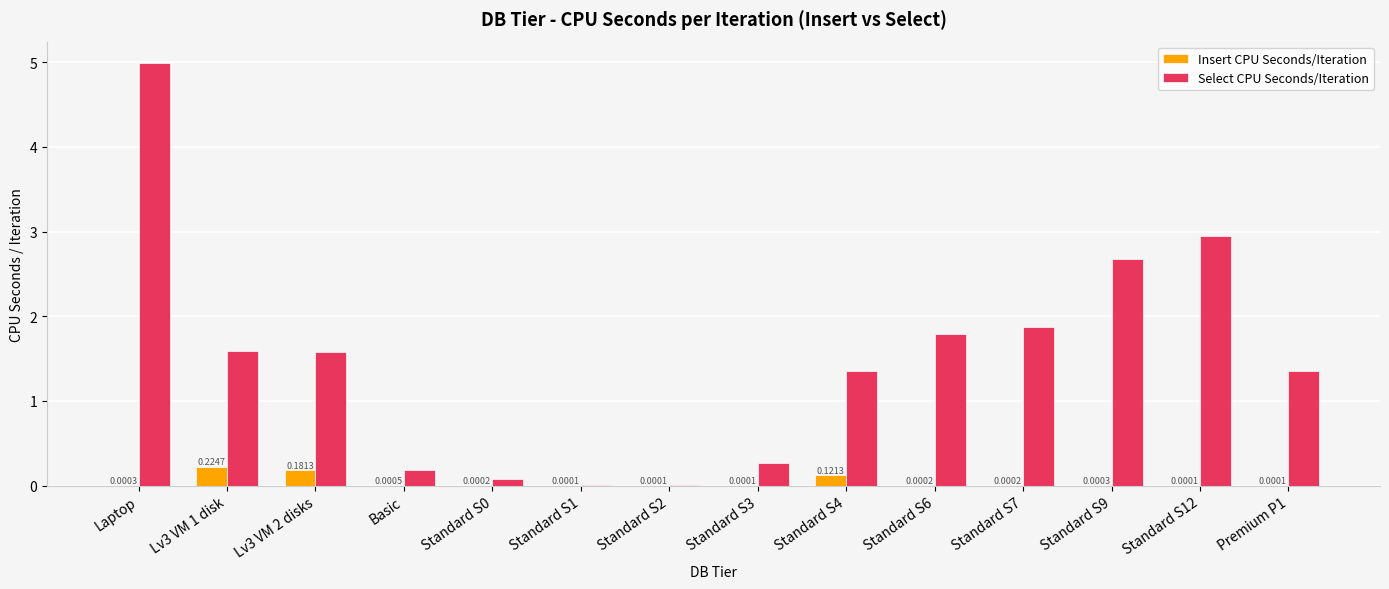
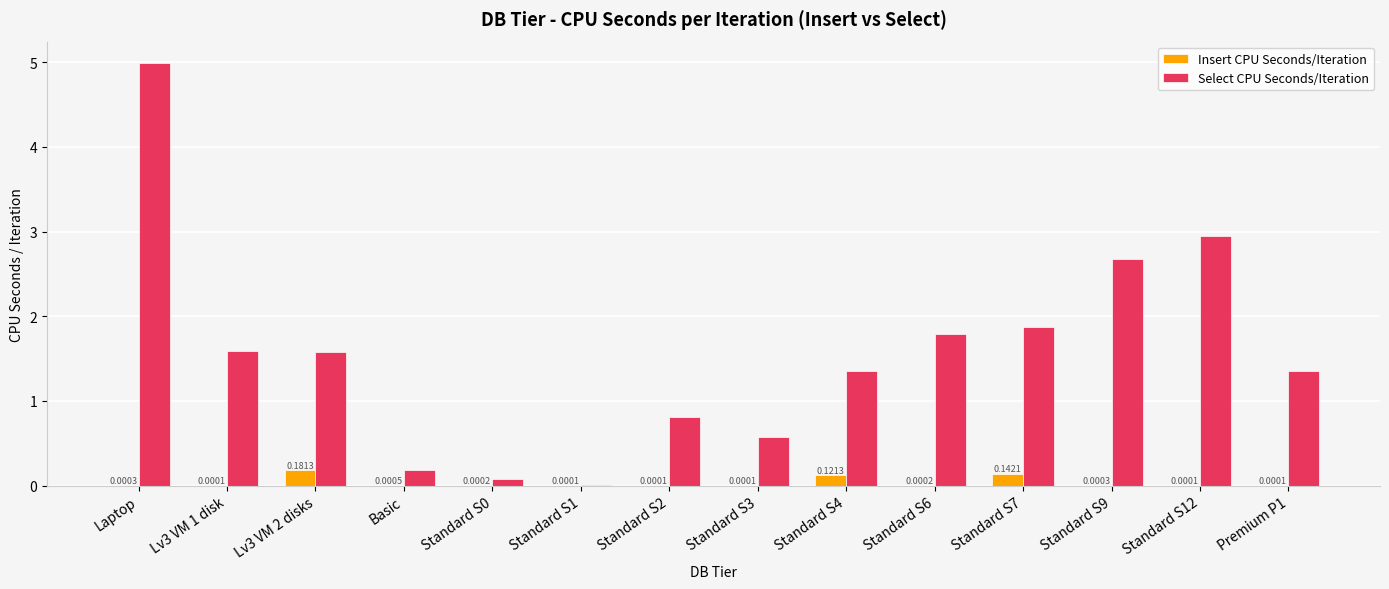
Insert CPU Seconds/Iteration, Lv3 VM 1 disk: 0.2247 -> 0.0001
Select CPU Seconds/Iteration, Standard S2: 0.0 -> 0.8
Select CPU Seconds/Iteration, Standard S3: 0.3 -> 0.6
Insert CPU Seconds/Iteration, Standard S7: 0.0002 -> 0.1421
